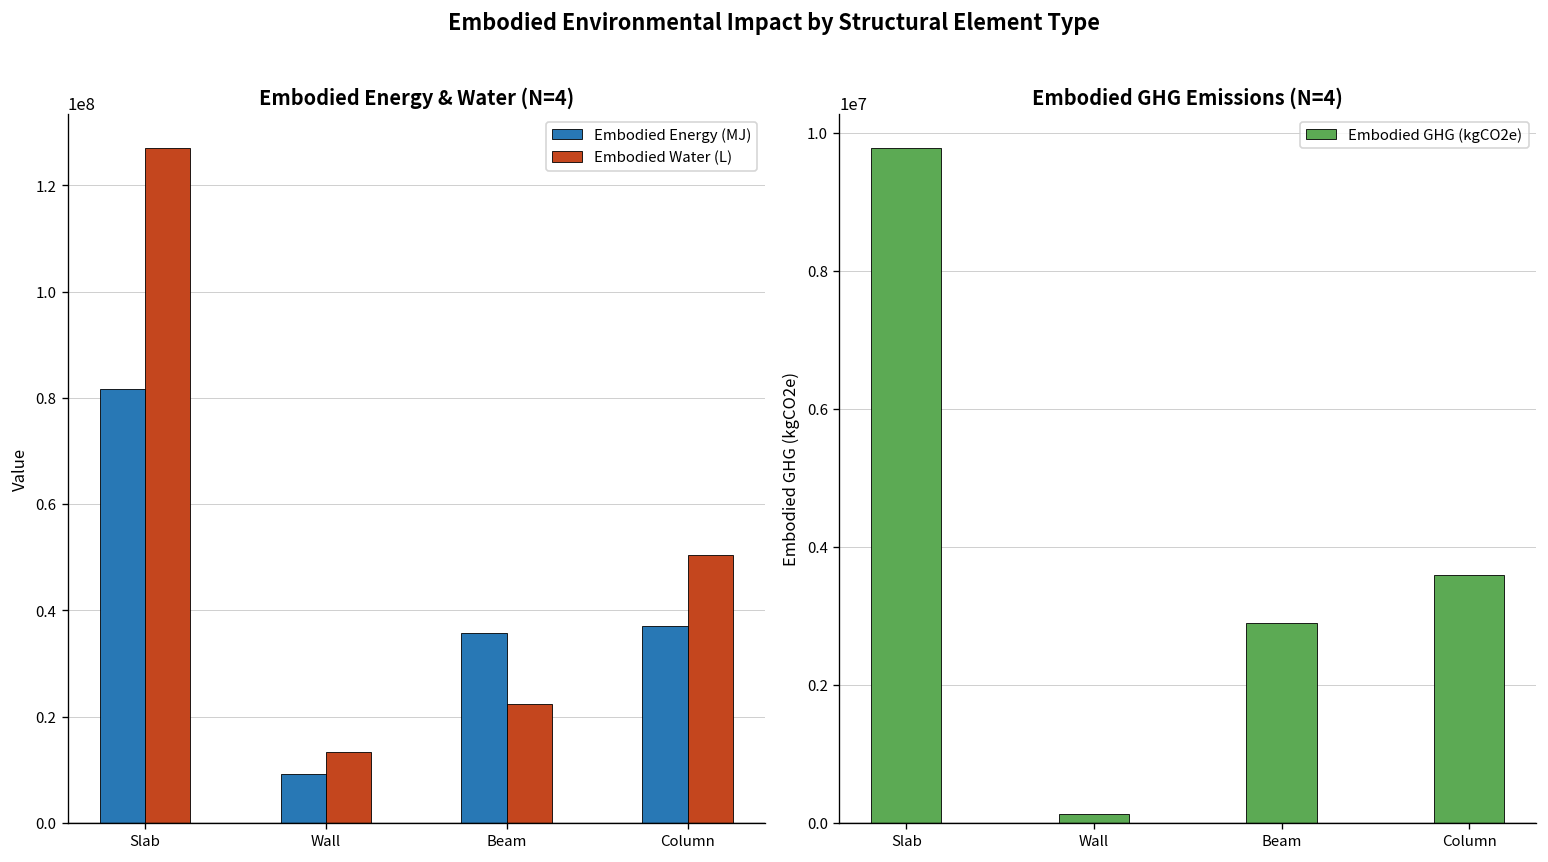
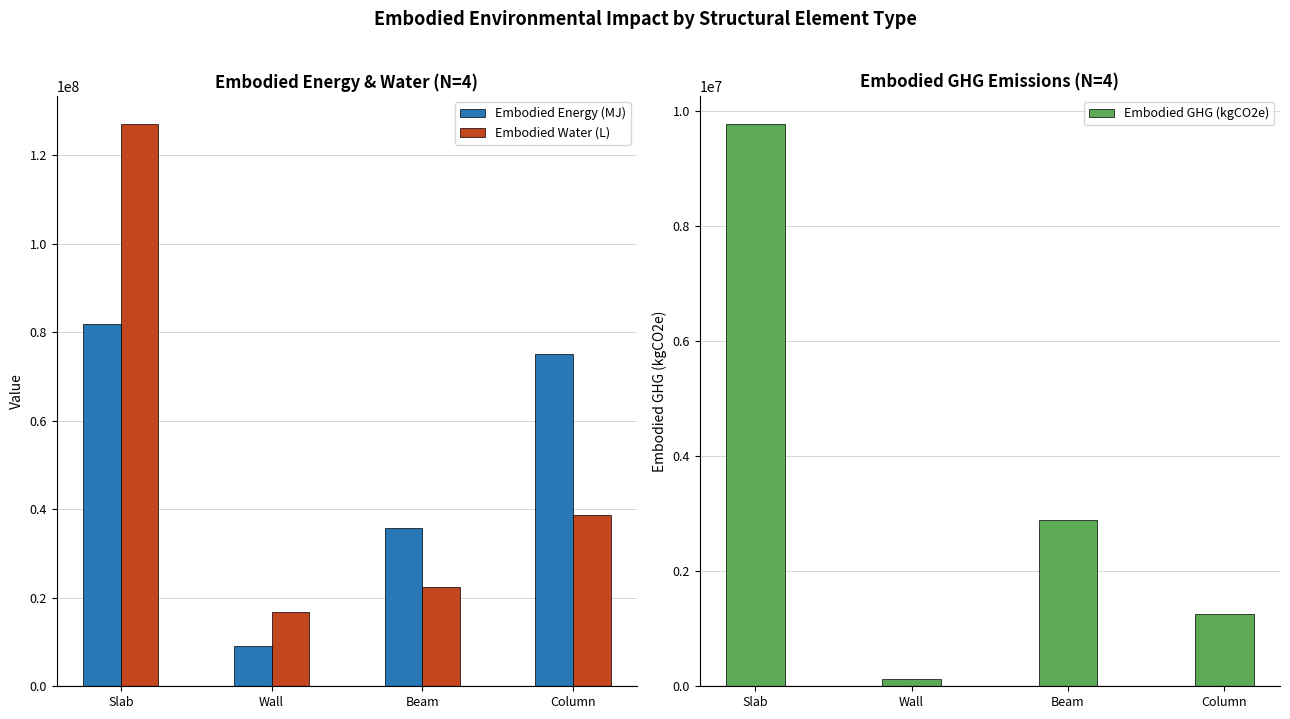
Embodied Energy & Water (N=4), Embodied Water (L), Wall: 13000000 -> 17000000
Embodied Energy & Water (N=4), Embodied Energy (MJ), Column: 37000000 -> 75000000
Embodied Energy & Water (N=4), Embodied Water (L), Column: 50000000 -> 39000000
Embodied GHG Emissions (N=4), Column: 3600000 -> 1300000
